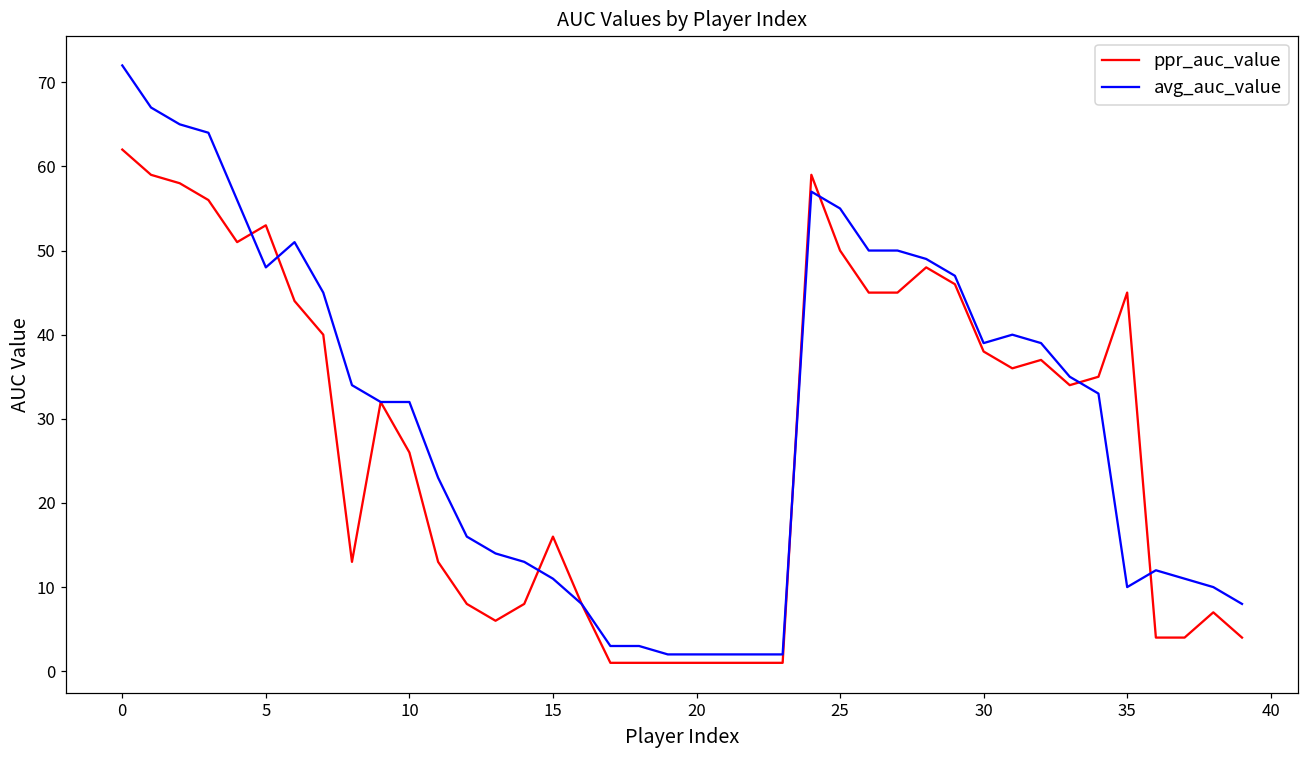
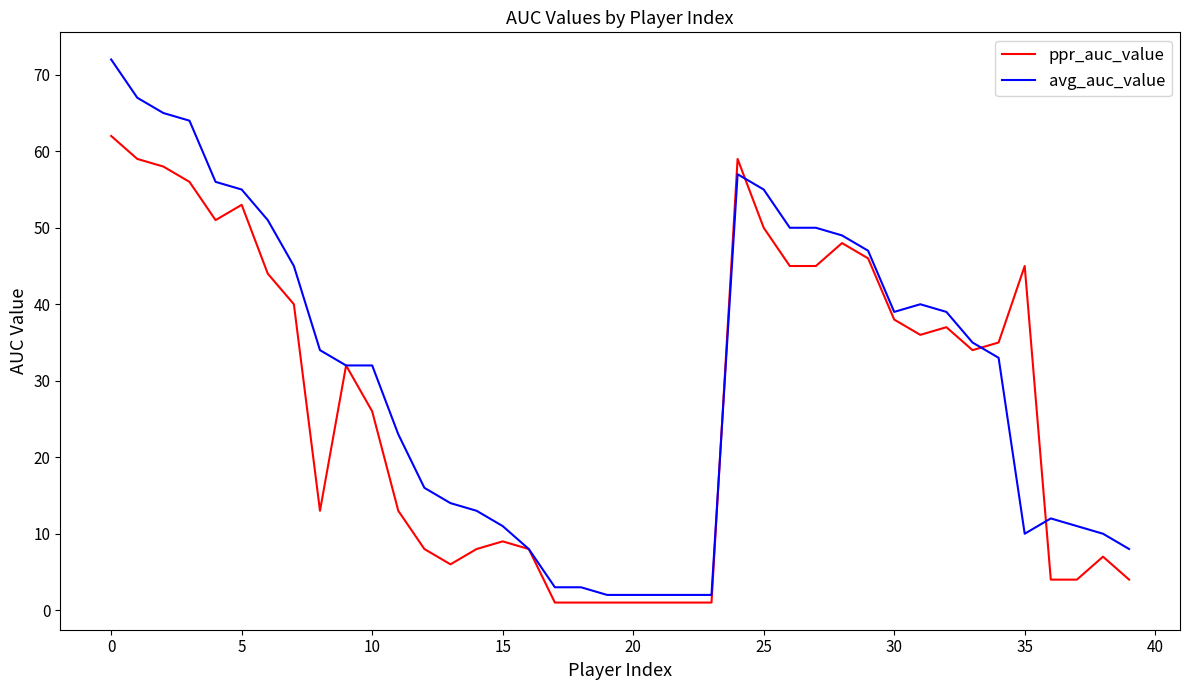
avg_auc_value, 5: 48 -> 55
ppr_auc_value, 15: 16 -> 9
